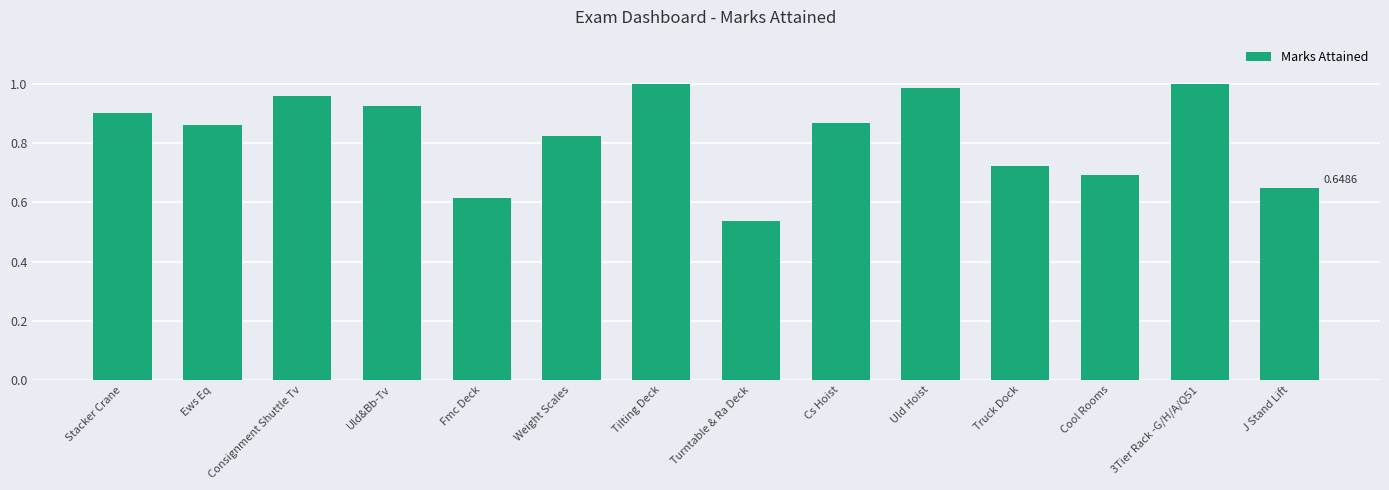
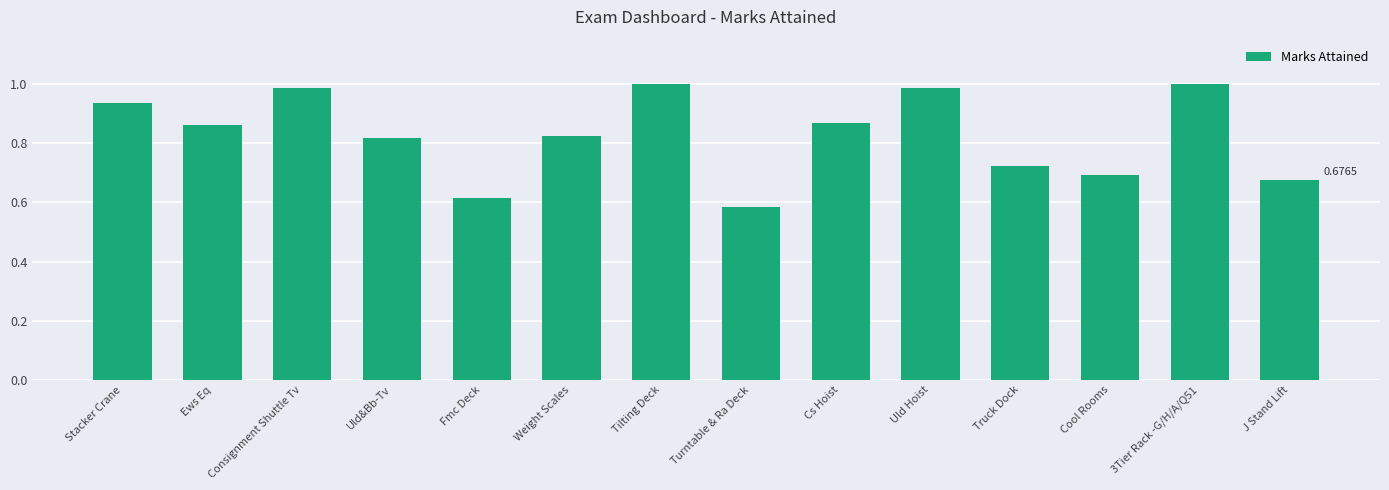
Stacker Crane: 0.90 -> 0.94
Consignment Shuttle Tv: 0.96 -> 0.99
Uld&Bb-Tv: 0.93 -> 0.82
Turntable & Ra Deck: 0.54 -> 0.58
J Stand Lift: 0.6486 -> 0.6765
